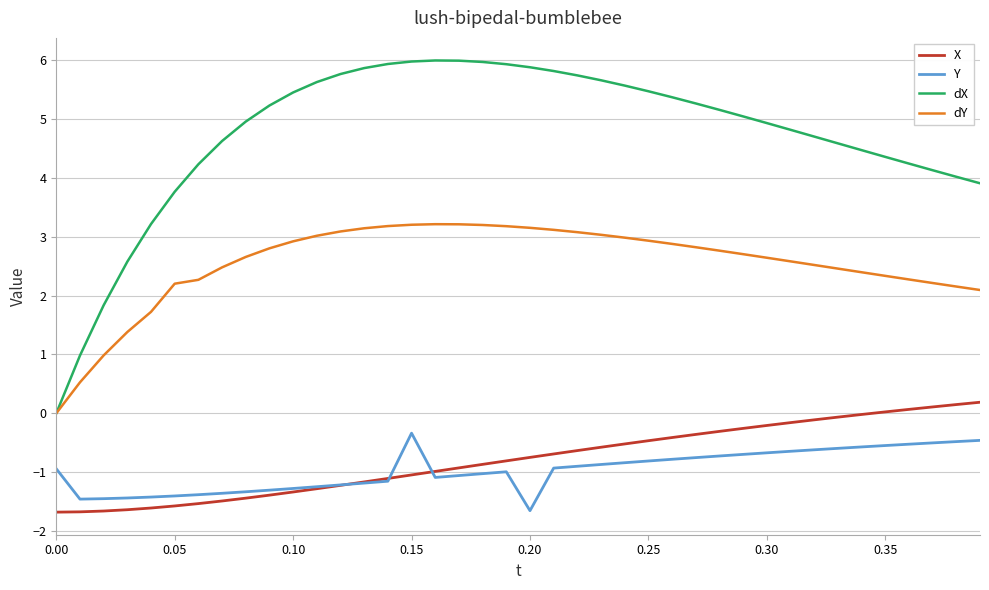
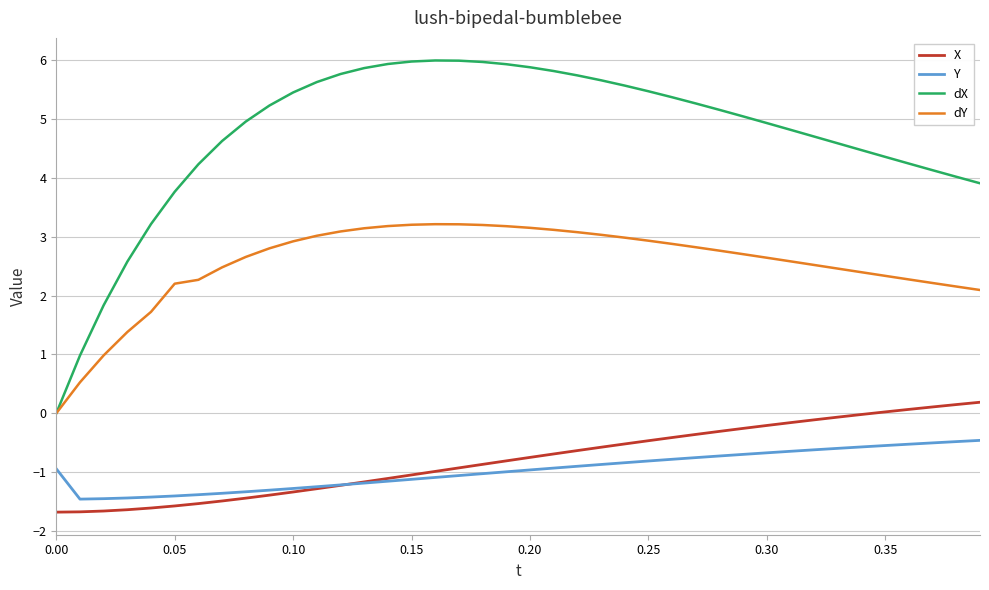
Y, 0.15: -0.3 -> -1.1
Y, 0.20: -1.7 -> -1.0
